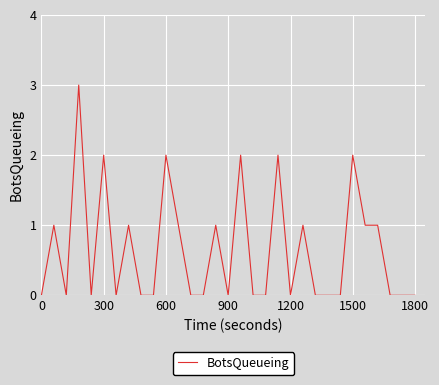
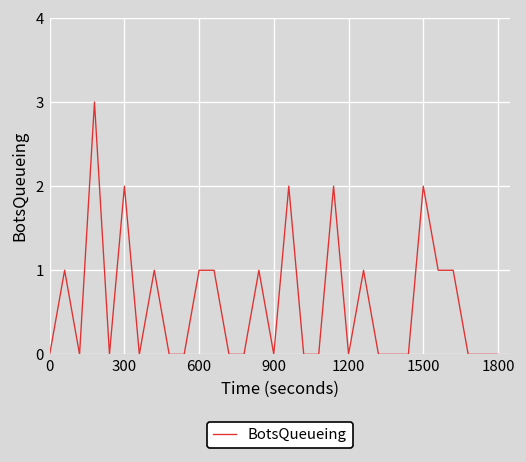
600: 2 -> 1
